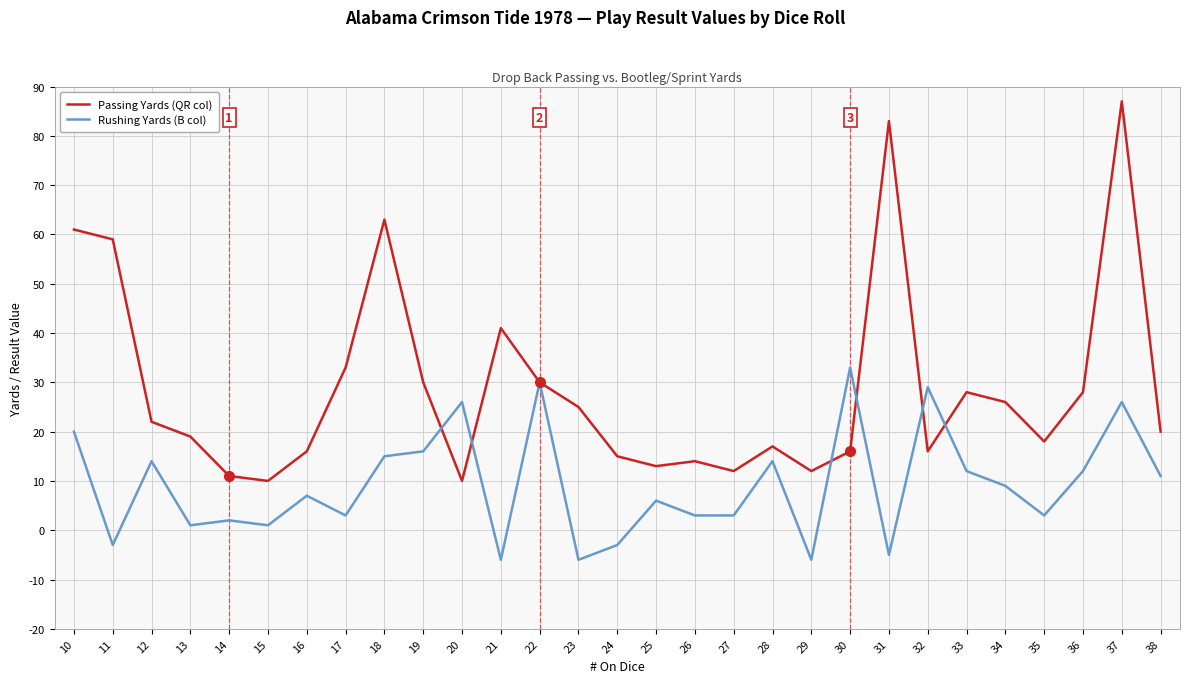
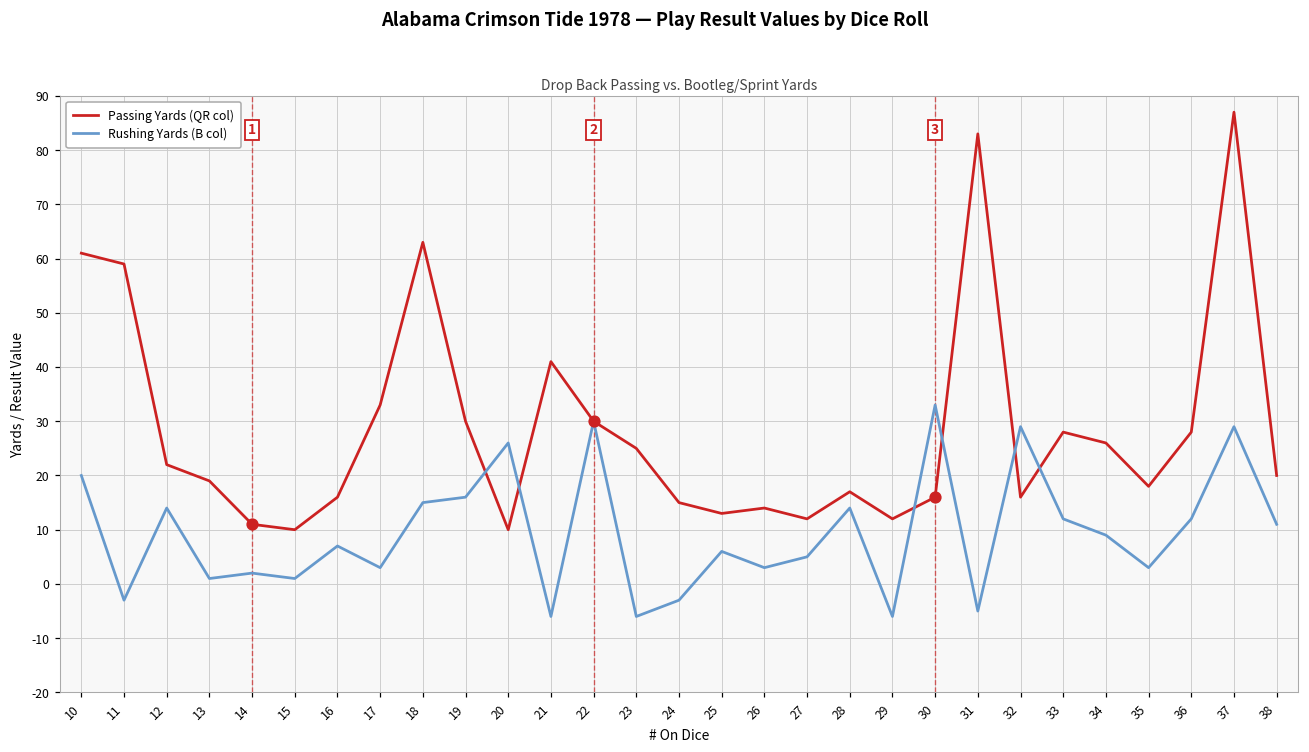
Rushing Yards (B col), 27: 3 -> 5
Rushing Yards (B col), 37: 26 -> 29
